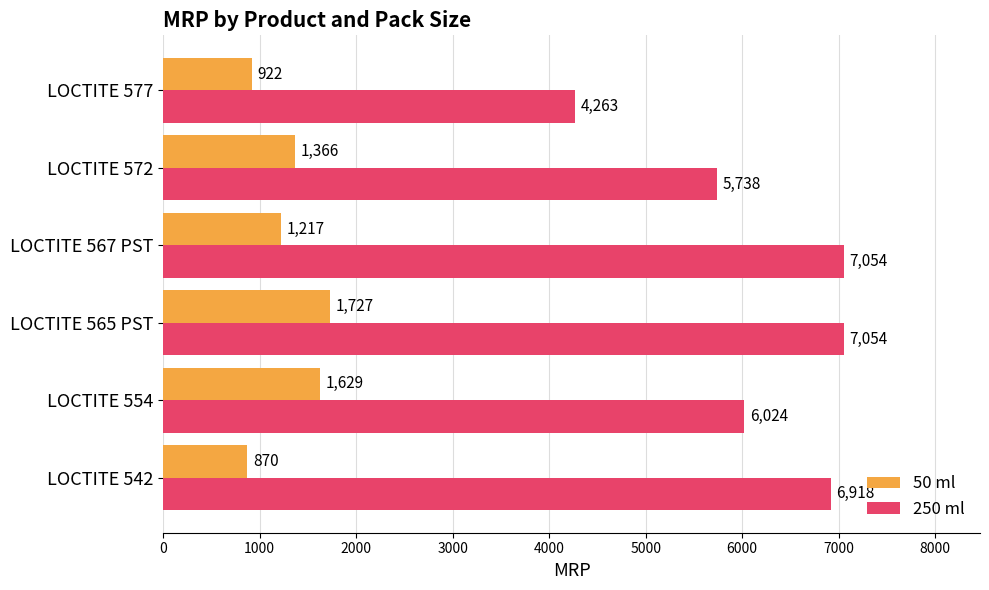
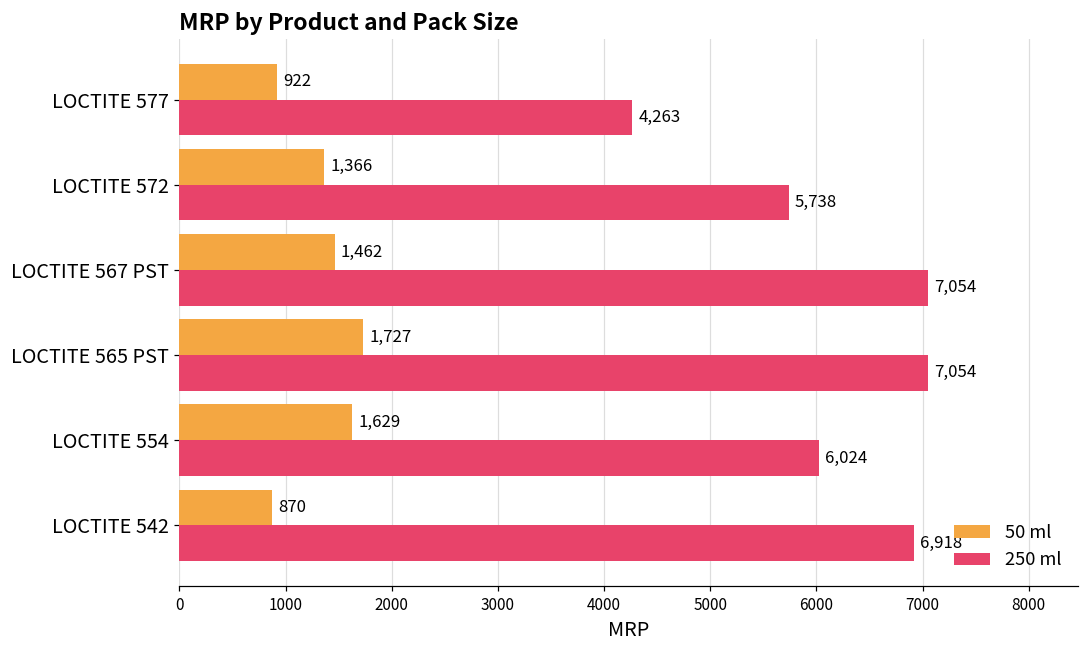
50 ml, LOCTITE 567 PST: 1,217 -> 1,462
